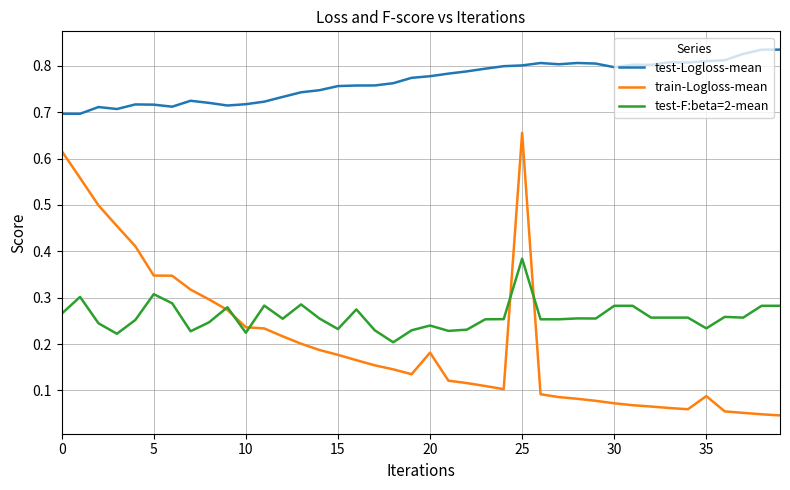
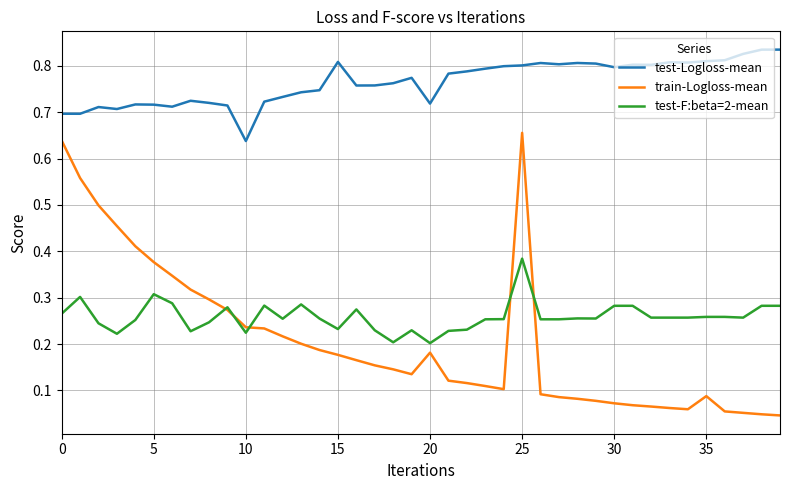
train-Logloss-mean, 0: 0.62 -> 0.64
train-Logloss-mean, 5: 0.35 -> 0.38
test-Logloss-mean, 10: 0.72 -> 0.64
test-Logloss-mean, 15: 0.76 -> 0.81
test-Logloss-mean, 20: 0.78 -> 0.72
test-F:beta=2-mean, 20: 0.24 -> 0.20
test-F:beta=2-mean, 35: 0.23 -> 0.26
